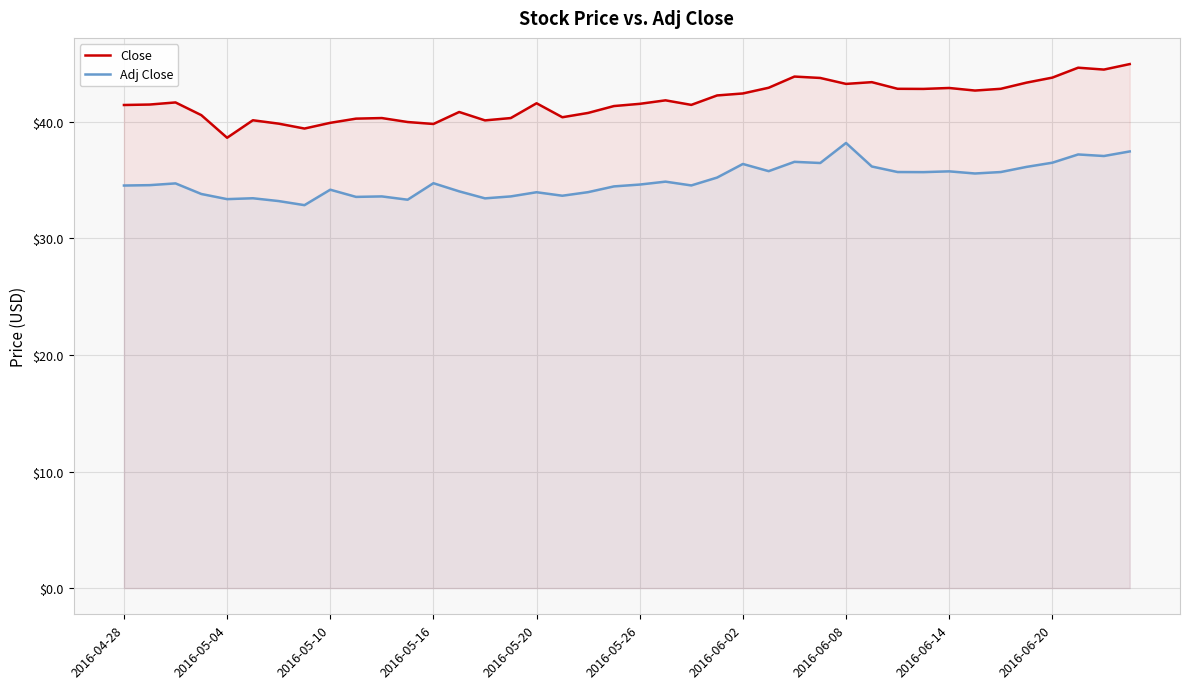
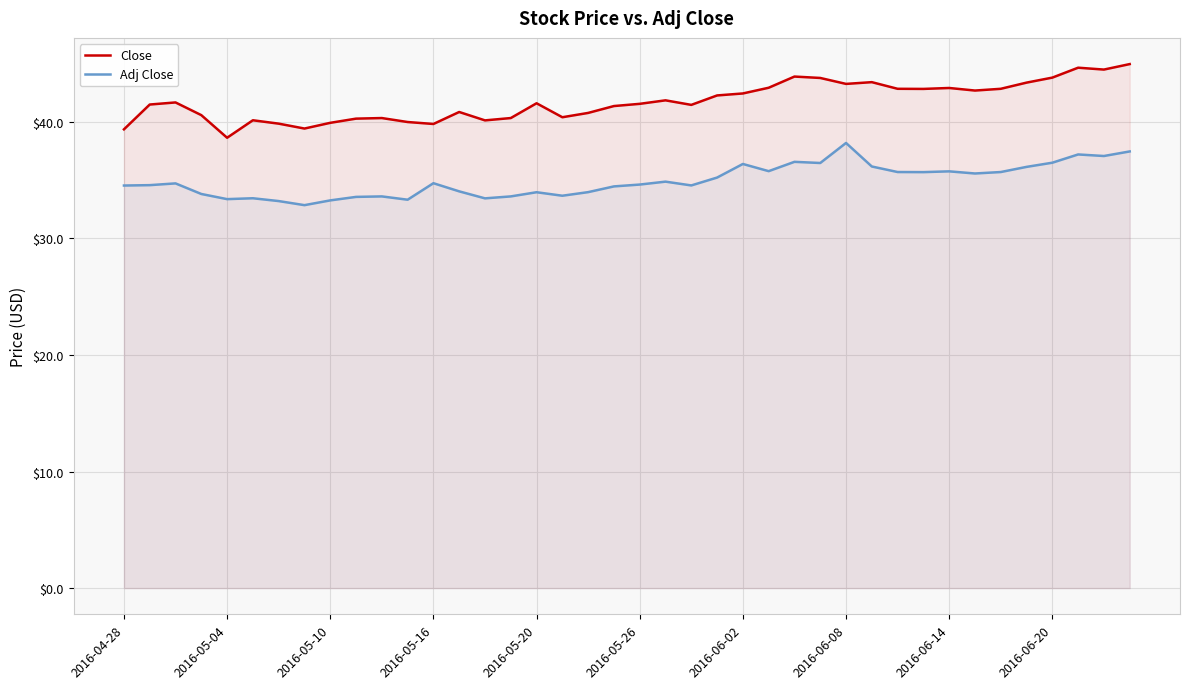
Close, 2016-04-28: $41.5 -> $39.4
Adj Close, 2016-05-10: $34.2 -> $33.3
